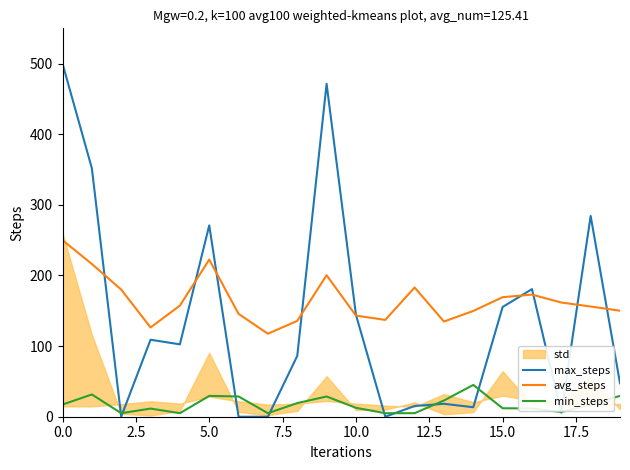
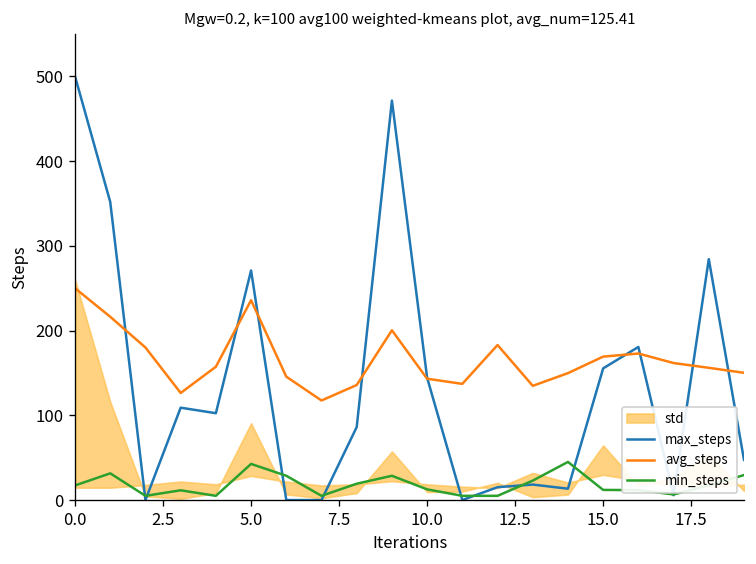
avg_steps, 5.0: 220 -> 240
min_steps, 5.0: 30 -> 40
